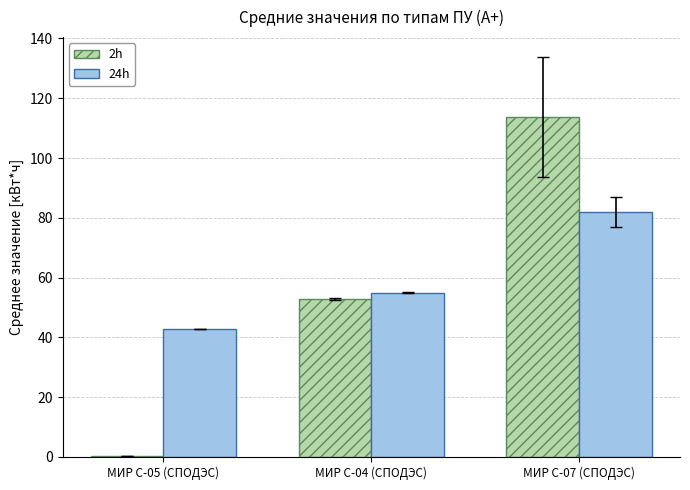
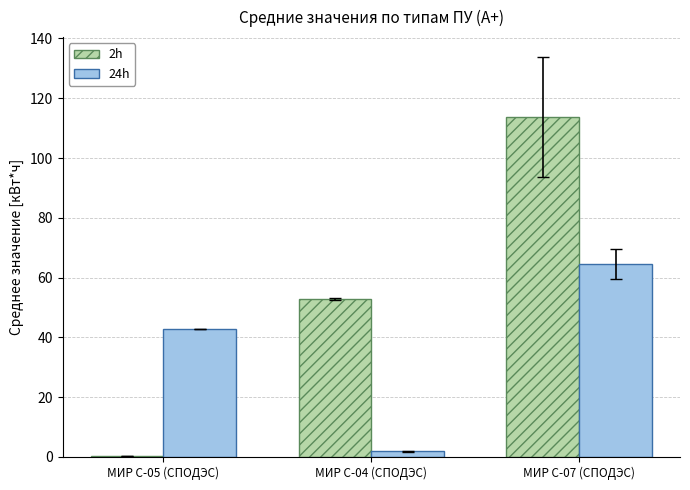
24h, МИР С-04 (СПОДЭС): 55 -> 2
24h, МИР С-07 (СПОДЭС): 82 -> 65
